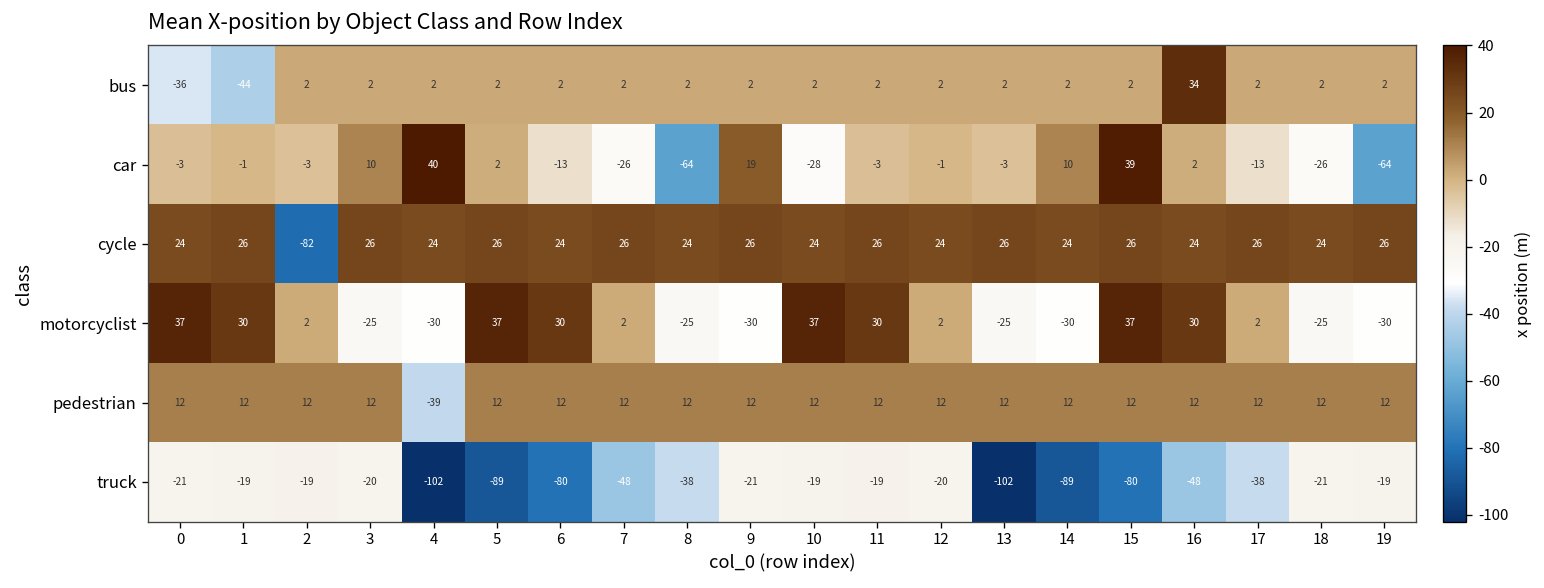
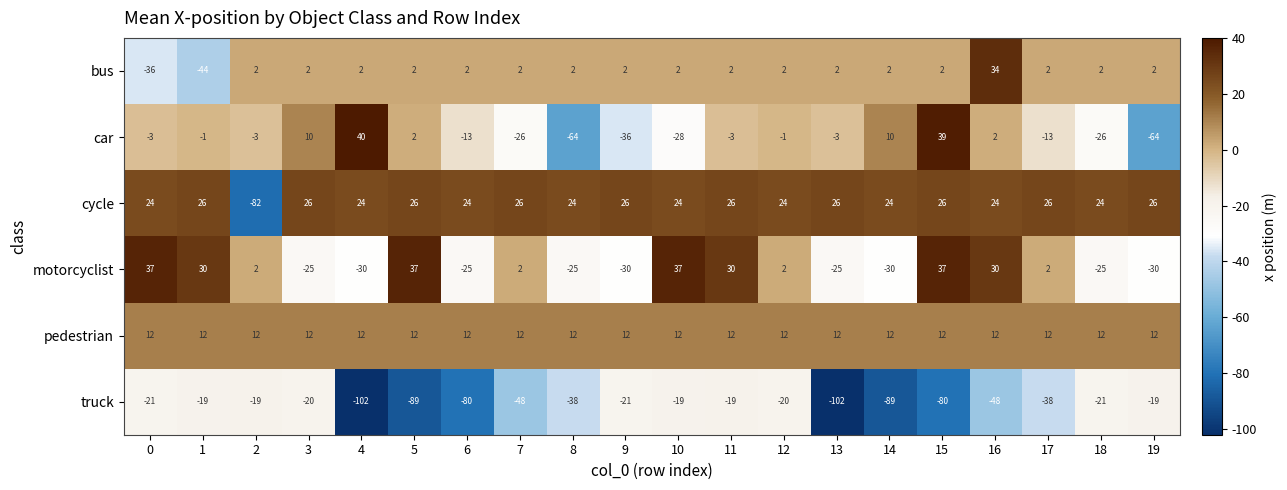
car, 9: 19 -> -36
motorcyclist, 6: 30 -> -25
pedestrian, 4: -39 -> 12
